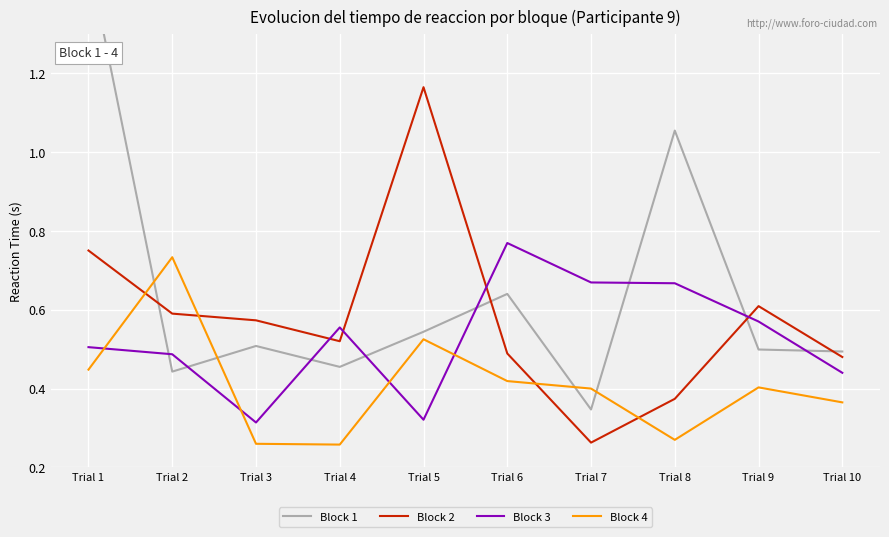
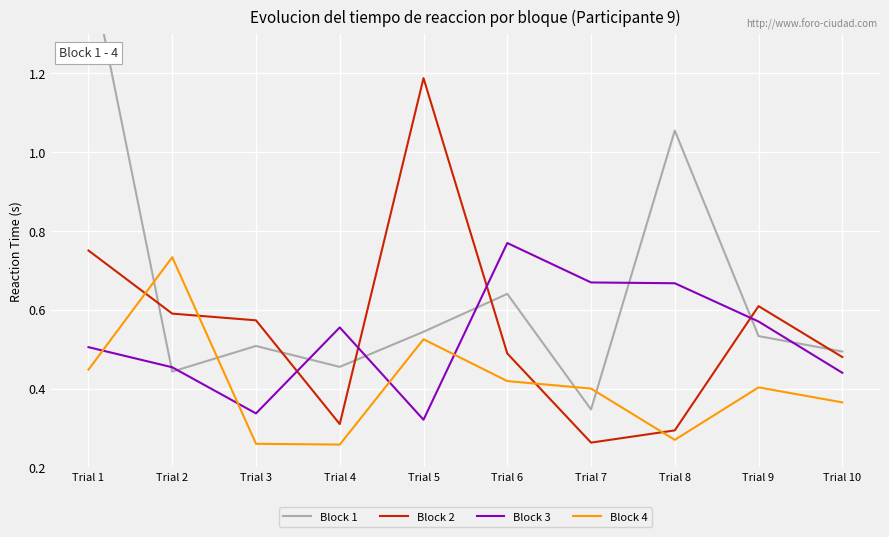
Block 3, Trial 2: 0.49 -> 0.45
Block 3, Trial 3: 0.31 -> 0.34
Block 2, Trial 4: 0.52 -> 0.31
Block 2, Trial 5: 1.16 -> 1.19
Block 2, Trial 8: 0.37 -> 0.29
Block 1, Trial 9: 0.50 -> 0.53
